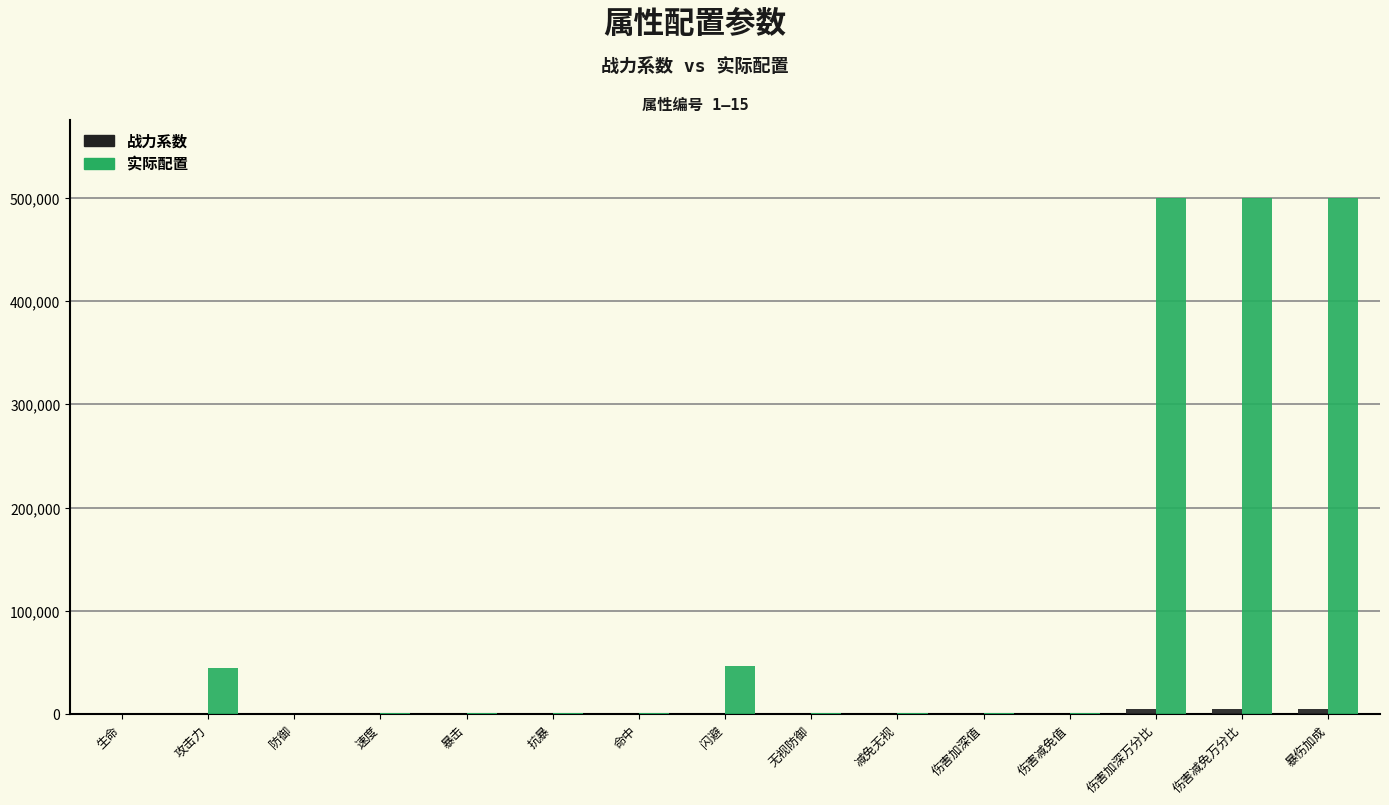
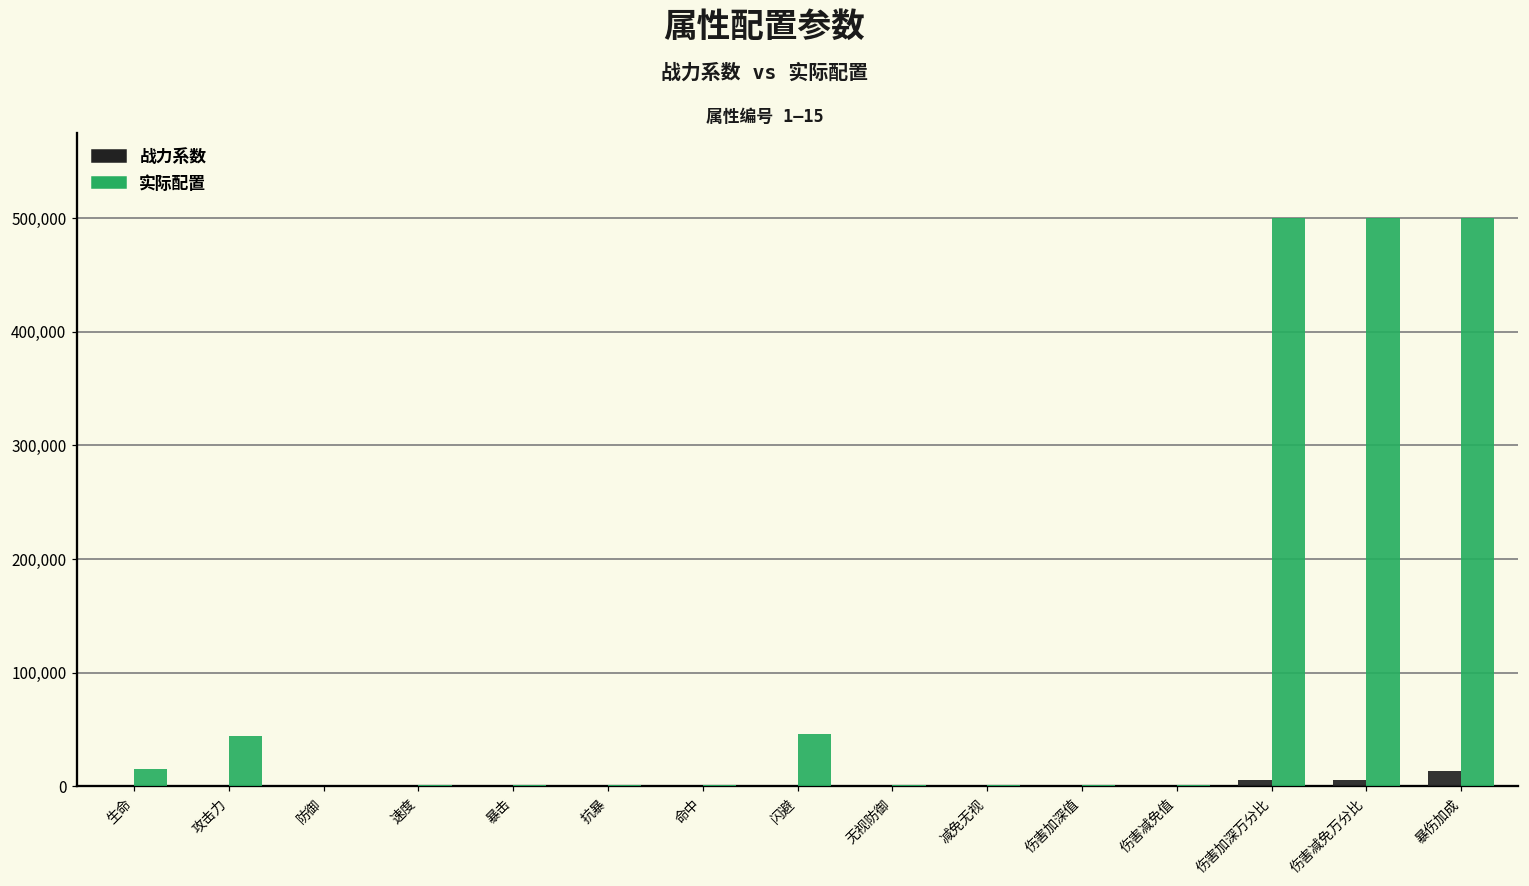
实际配置, 生命: 0 -> 15,000
战力系数, 暴伤加成: 5,000 -> 13,000
